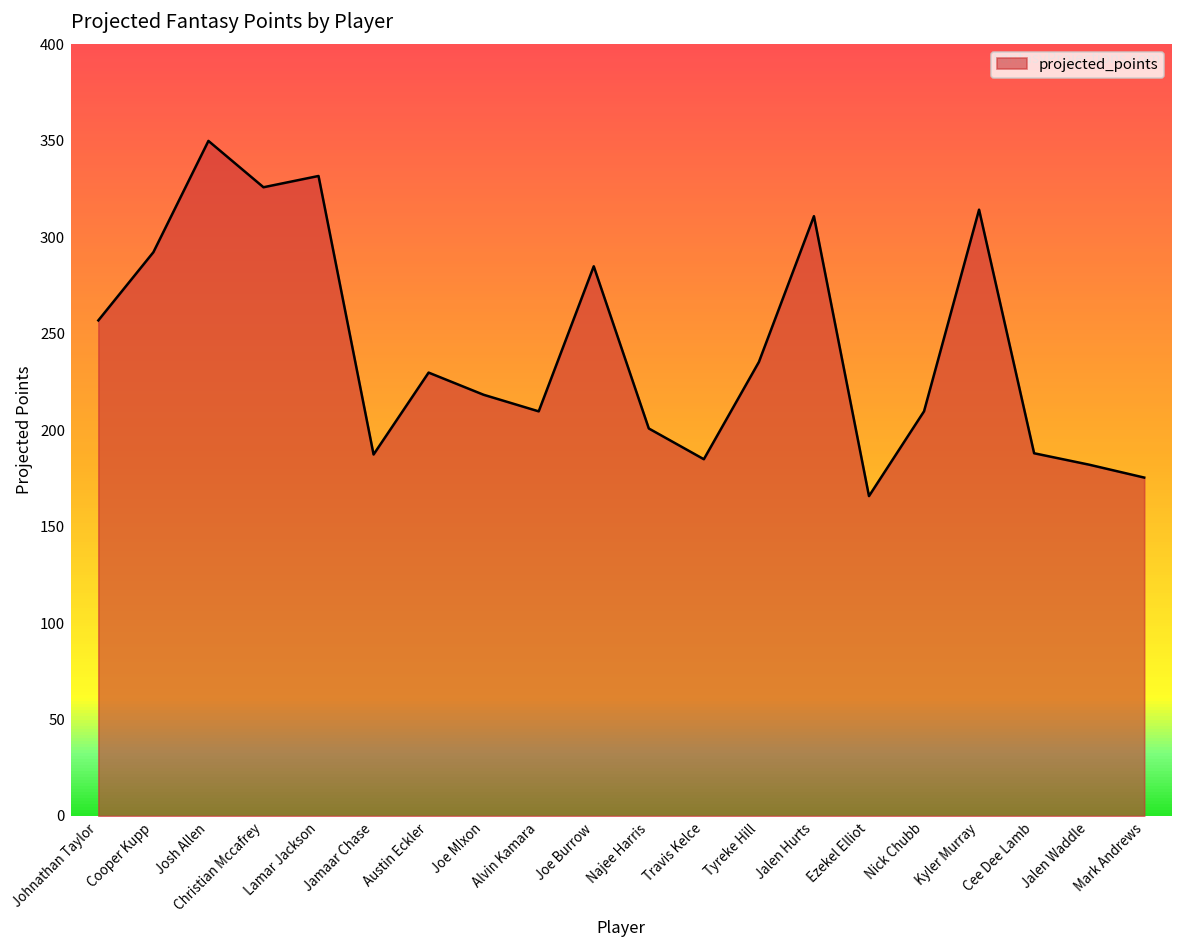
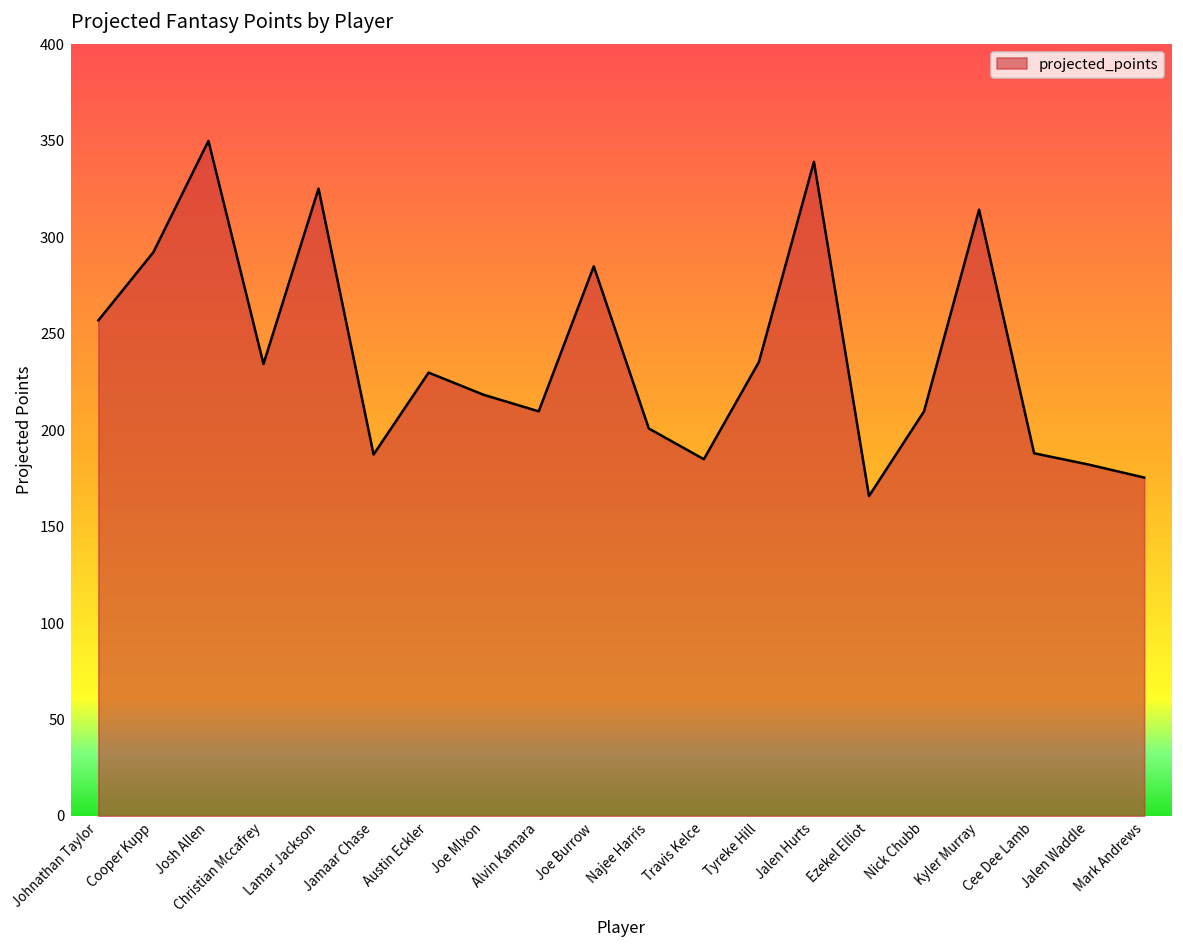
Christian Mccafrey: 326 -> 234
Lamar Jackson: 332 -> 325
Jalen Hurts: 311 -> 339
